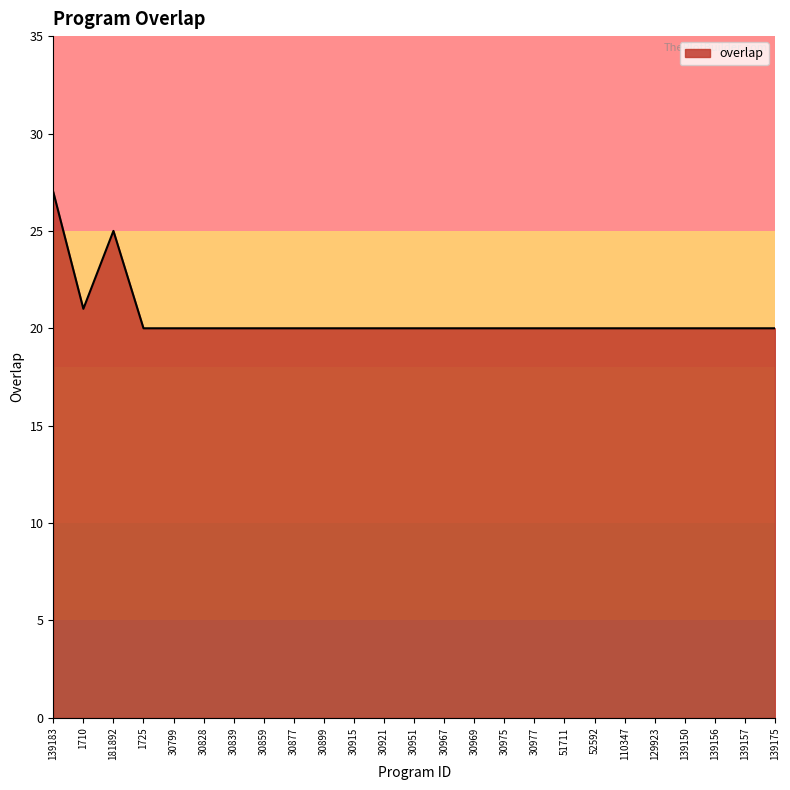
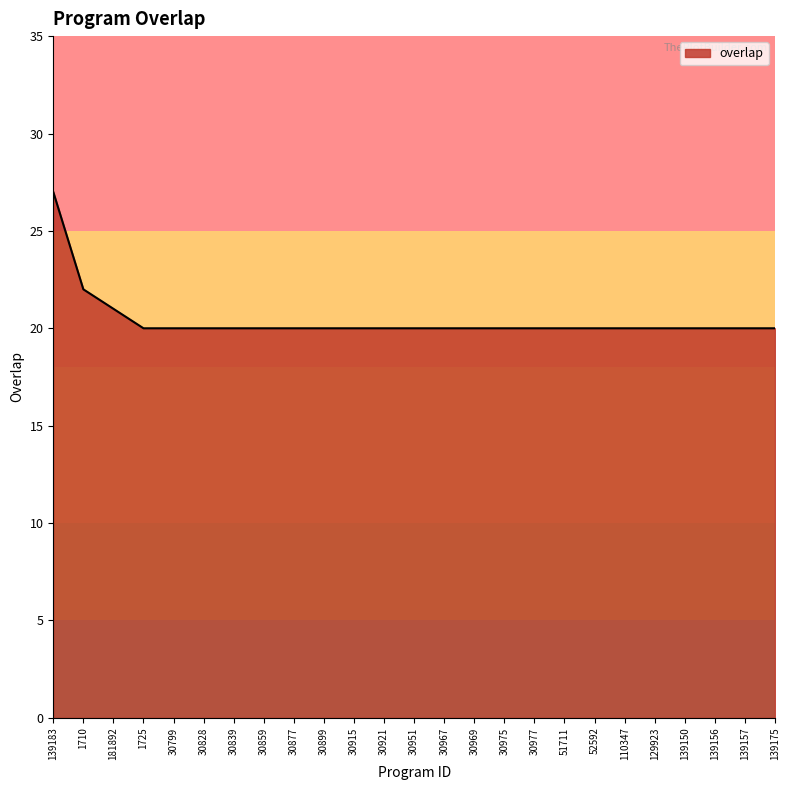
1710: 21 -> 22
181892: 25 -> 21
